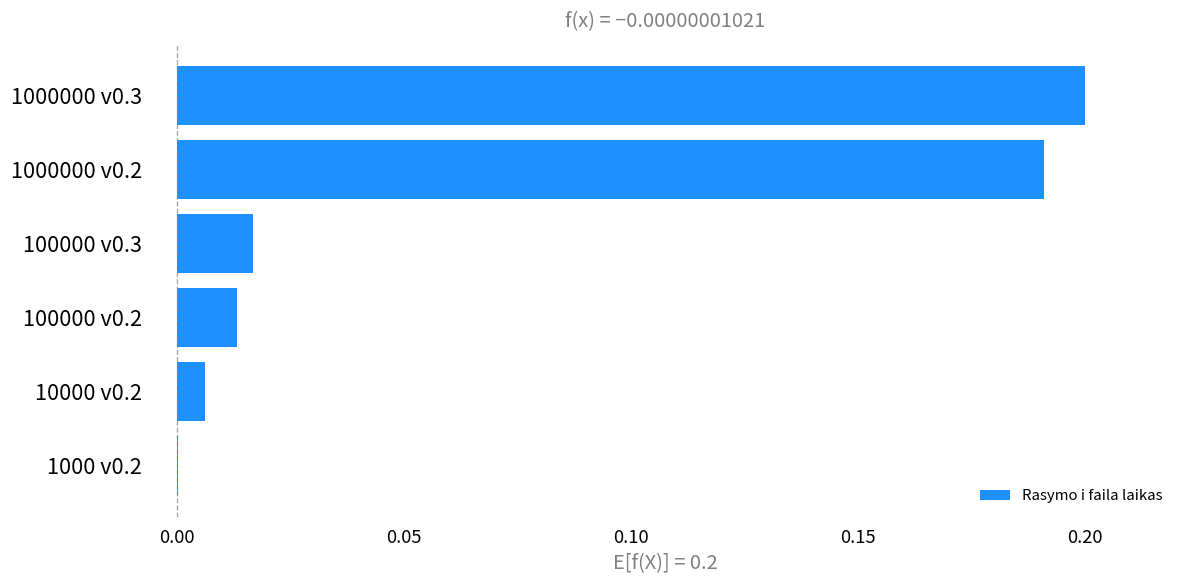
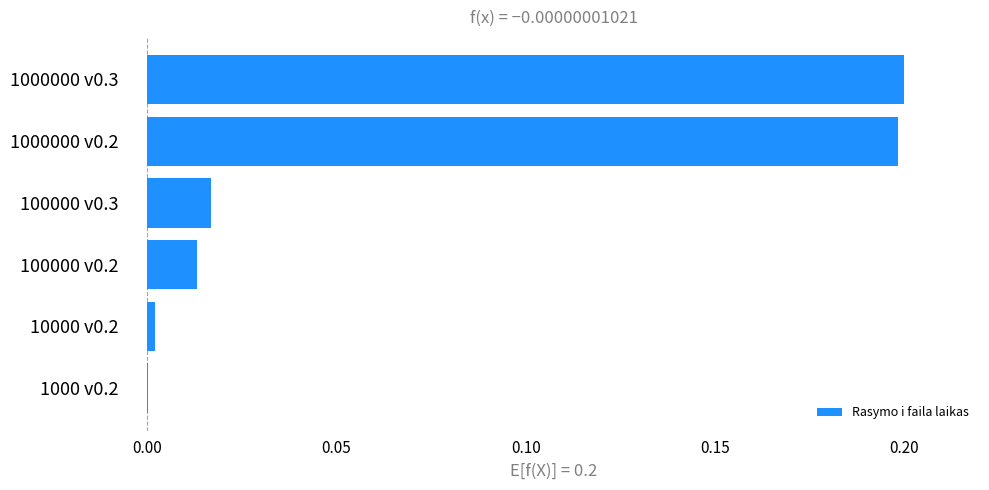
1000000 v0.2: 0.191 -> 0.198
10000 v0.2: 0.006 -> 0.002
